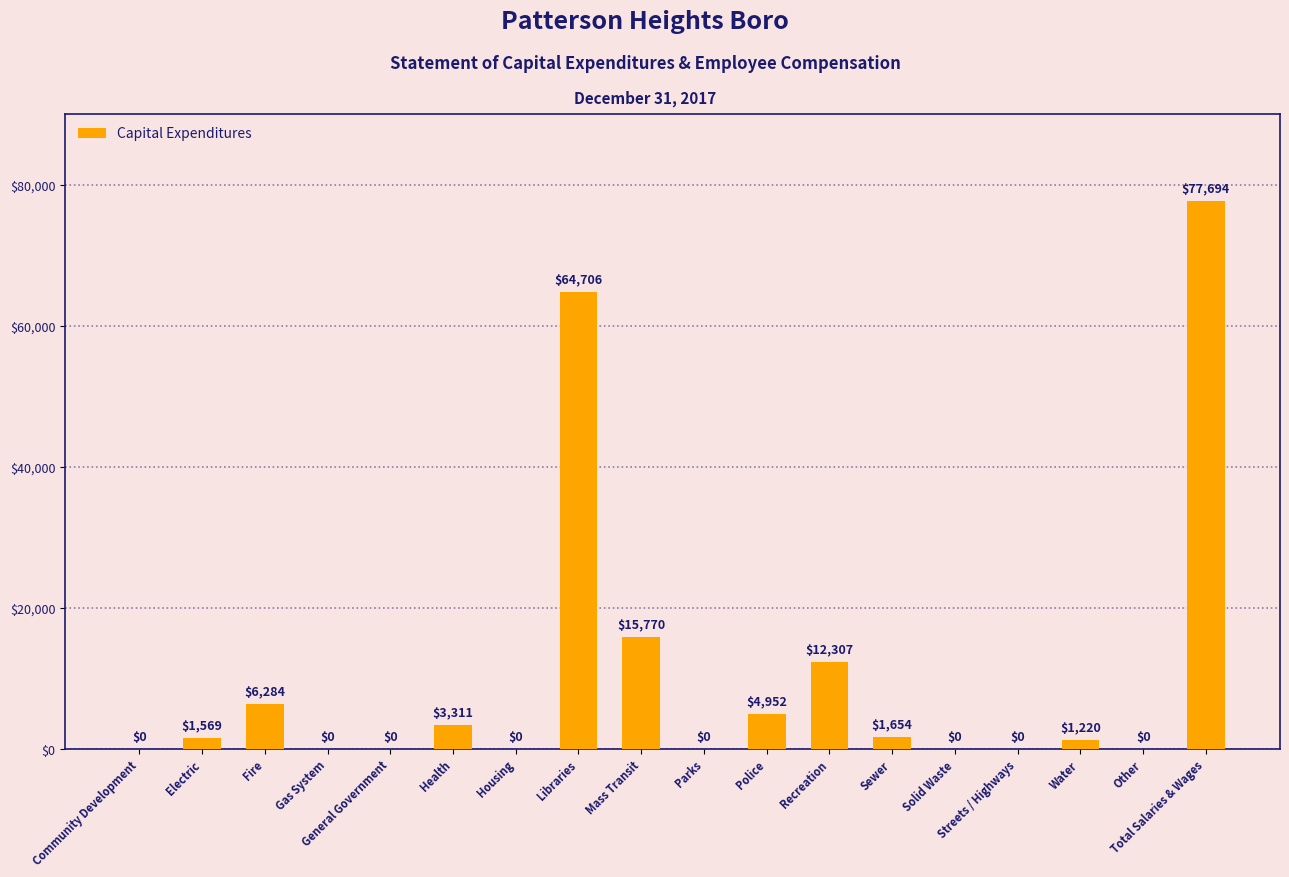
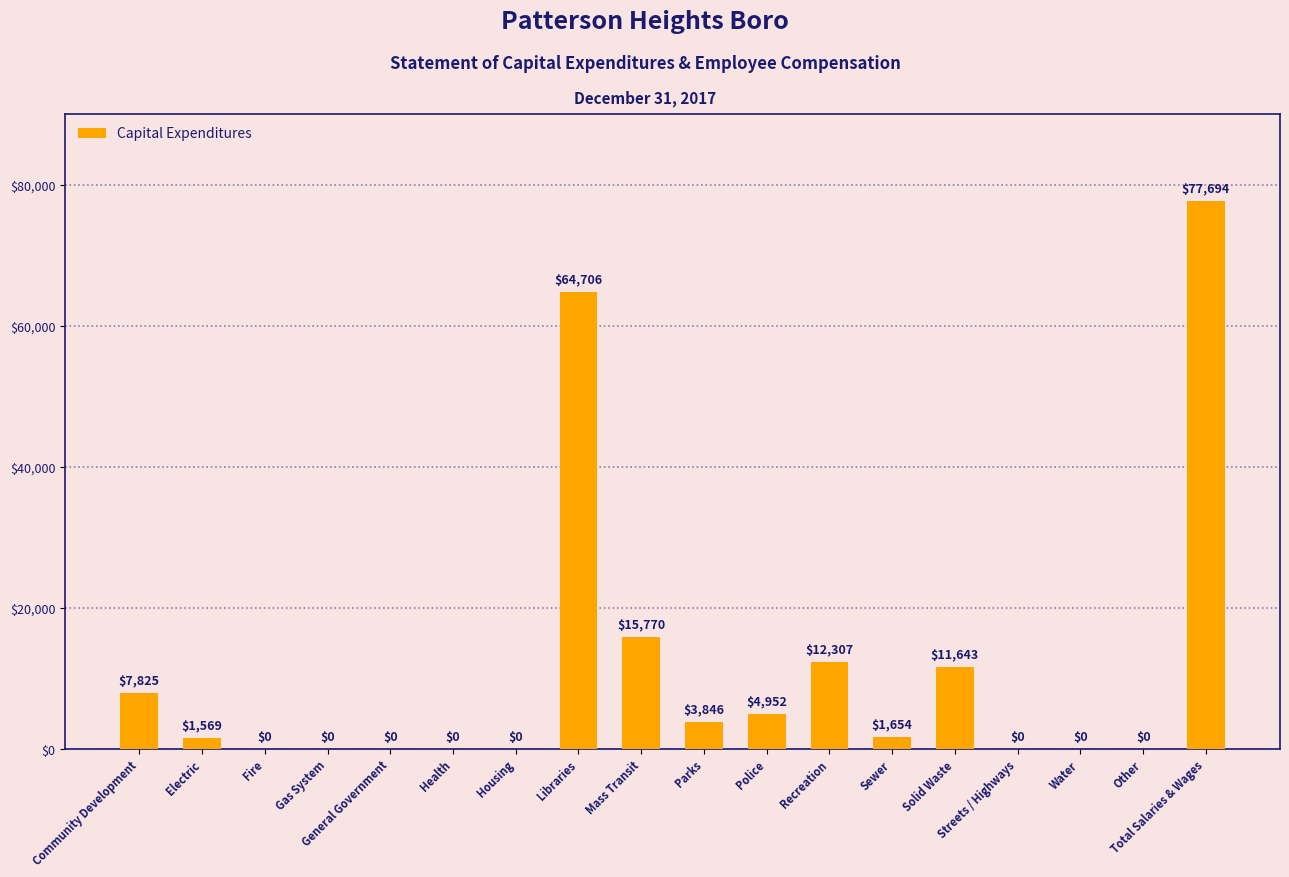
Community Development: $0 -> $7,825
Fire: $6,284 -> $0
Health: $3,311 -> $0
Parks: $0 -> $3,846
Solid Waste: $0 -> $11,643
Water: $1,220 -> $0
